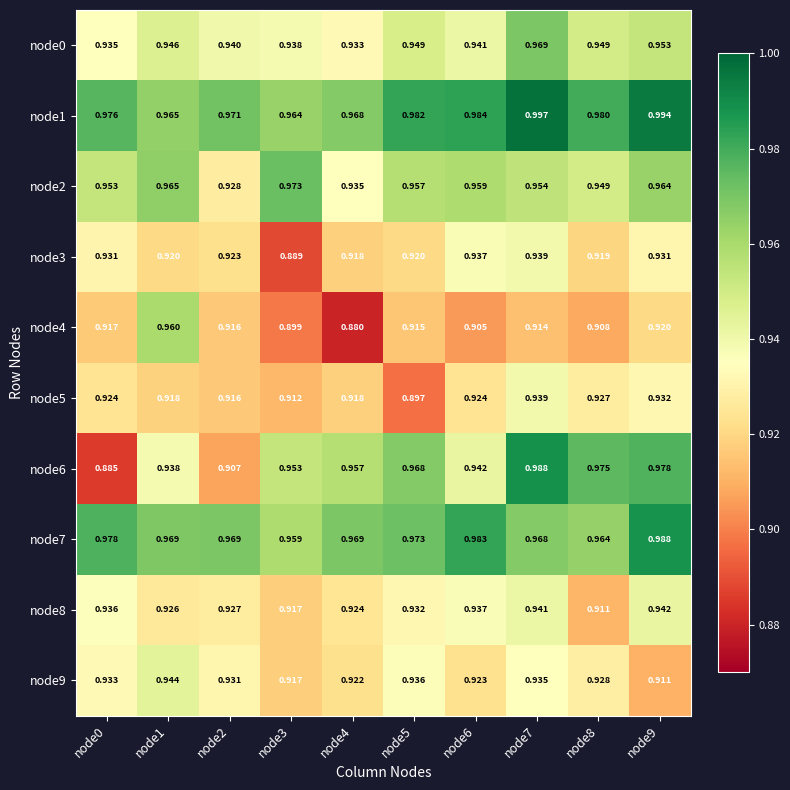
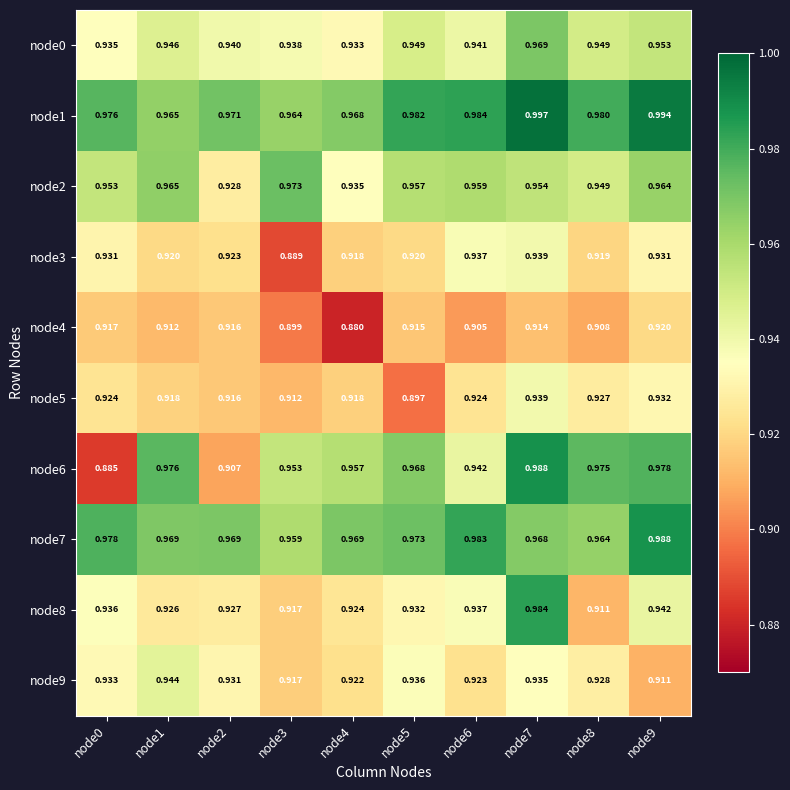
node4, node1: 0.960 -> 0.912
node6, node1: 0.938 -> 0.976
node8, node7: 0.941 -> 0.984
